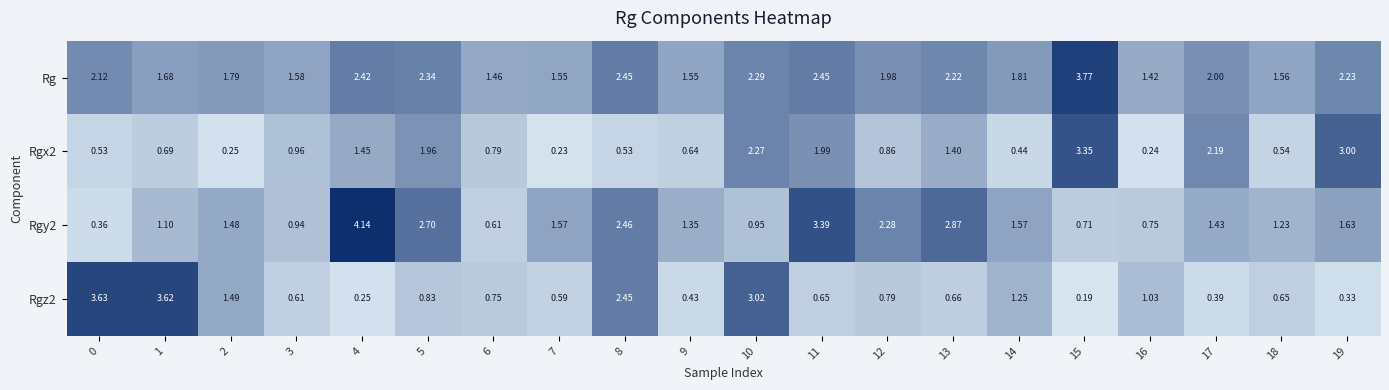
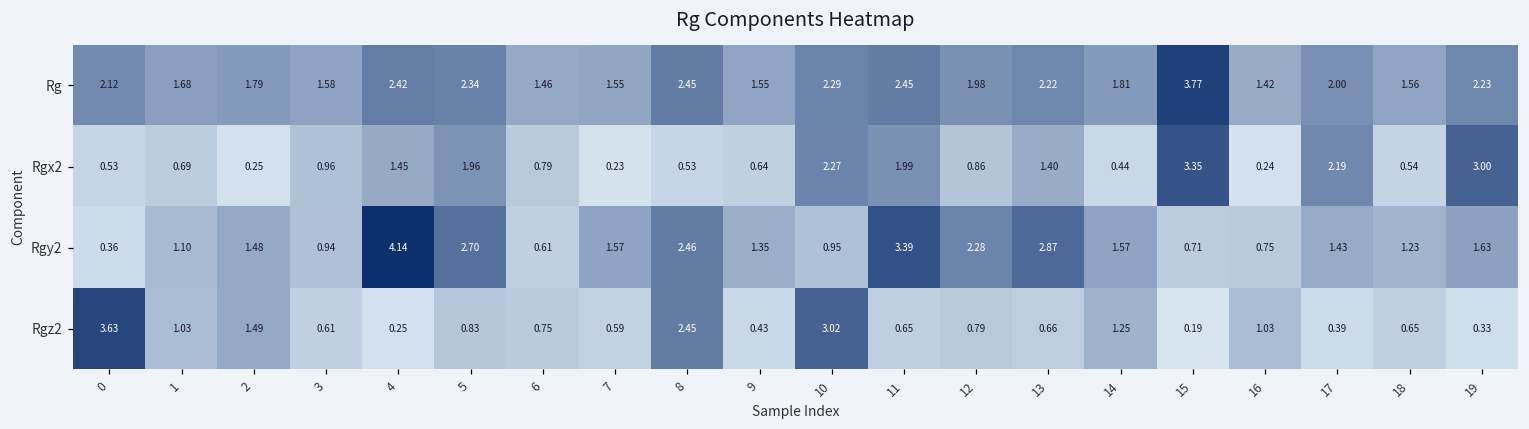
Rgz2, 1: 3.62 -> 1.03
